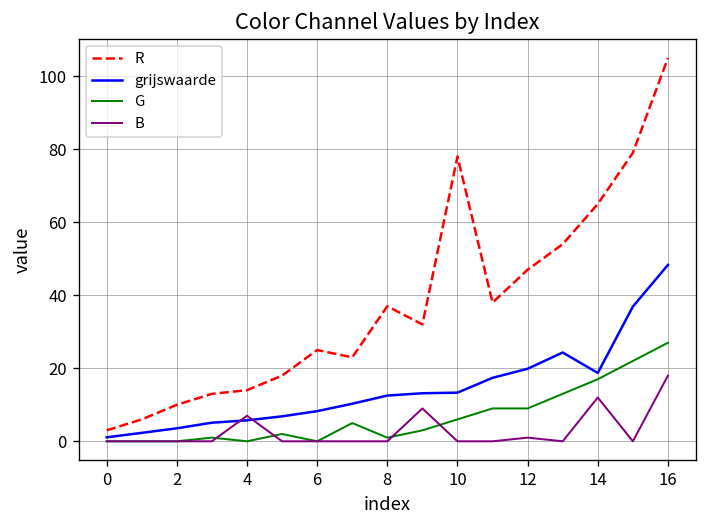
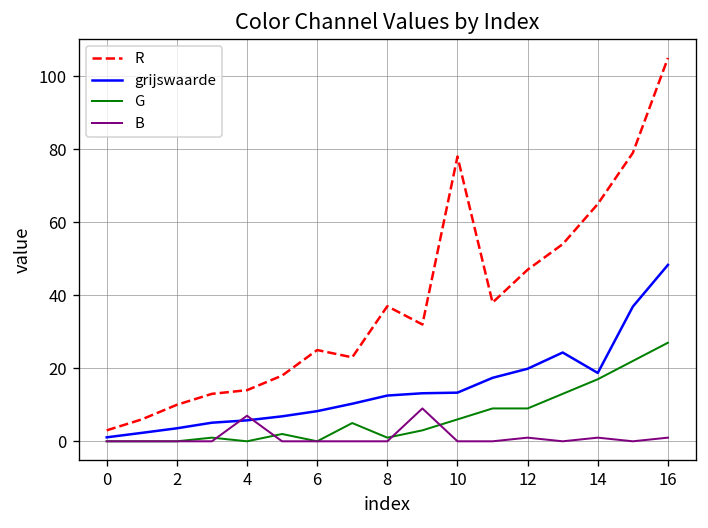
B, 14: 12 -> 1
B, 16: 18 -> 1
